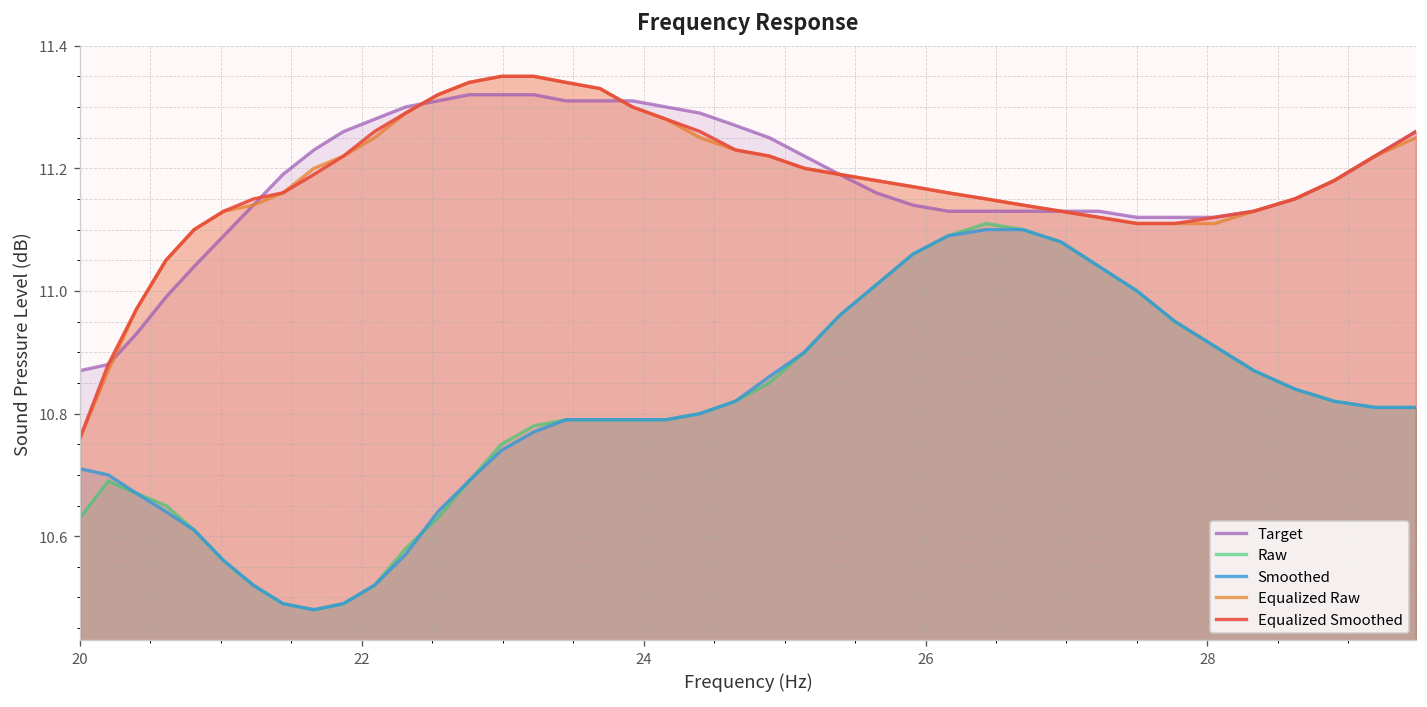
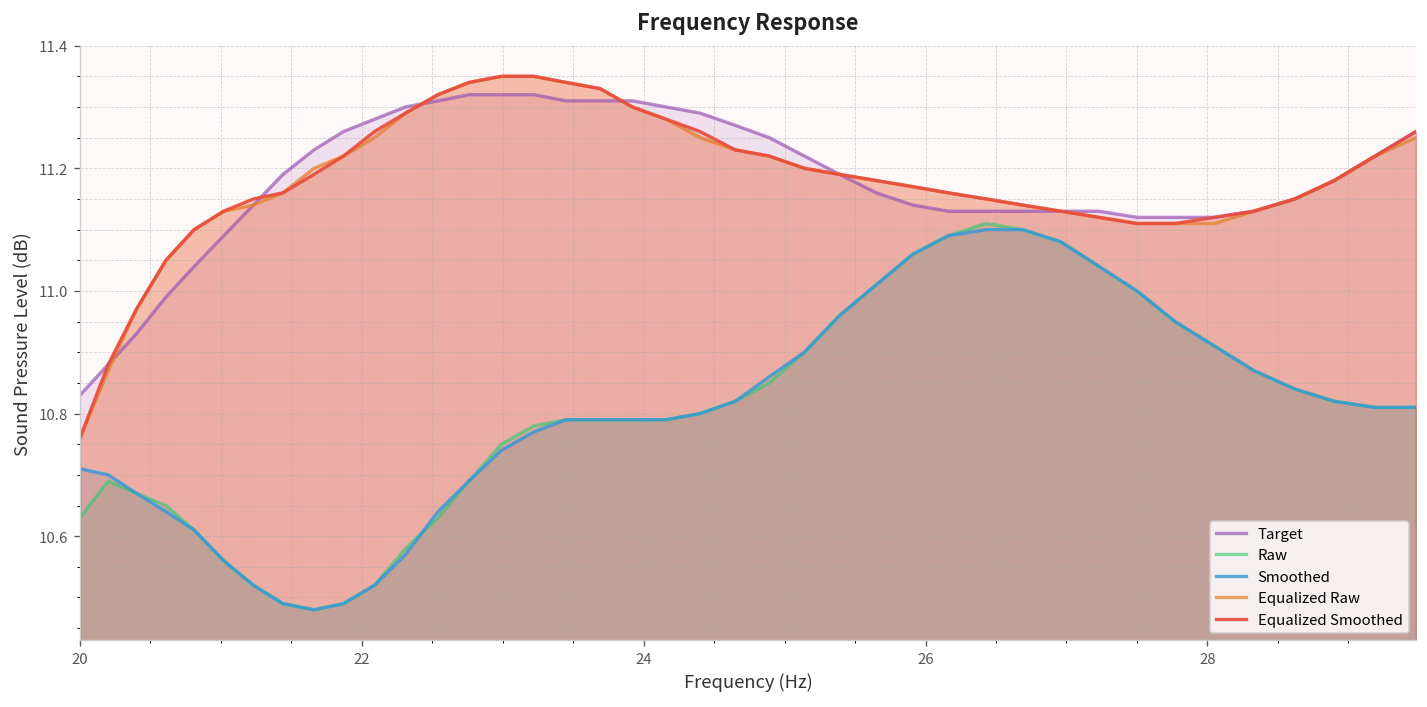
Target, 20: 10.87 -> 10.83
